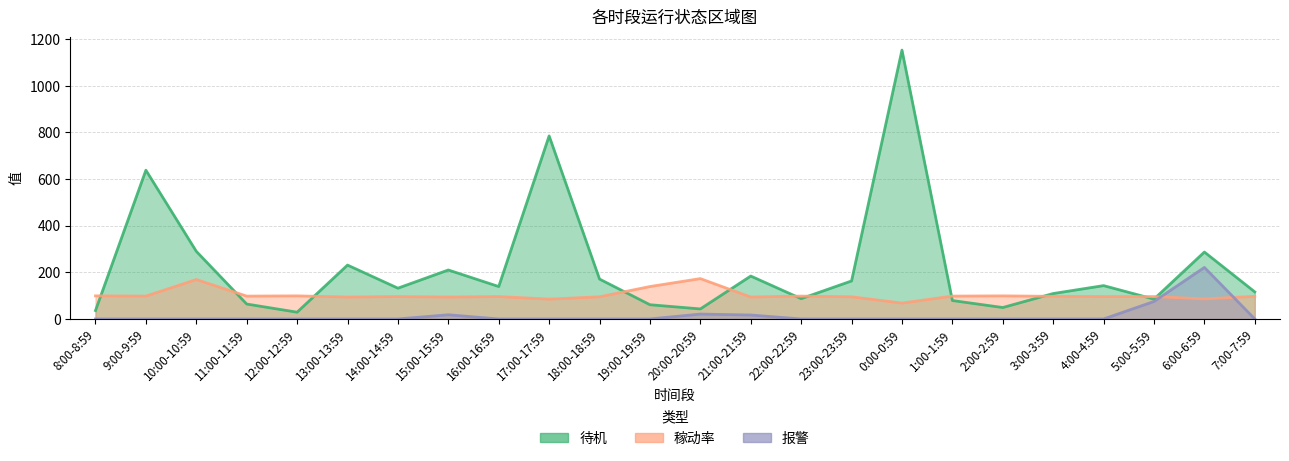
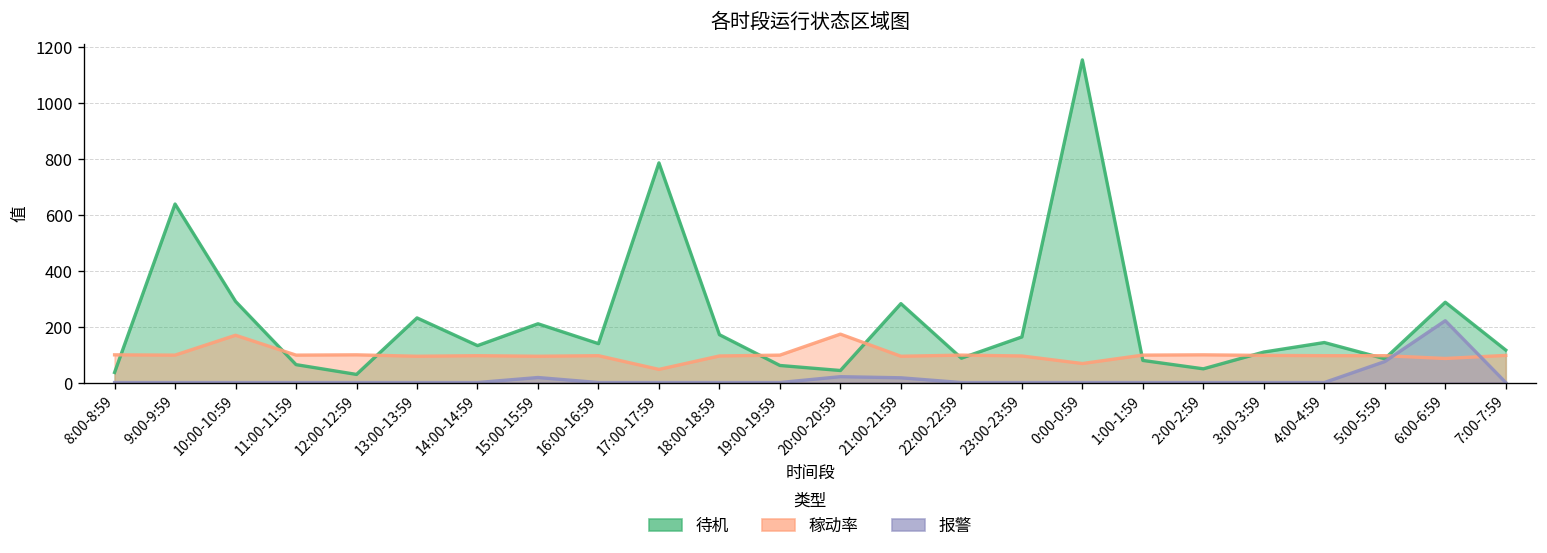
稼动率, 17:00-17:59: 90 -> 50
稼动率, 19:00-19:59: 140 -> 100
待机, 21:00-21:59: 180 -> 280
